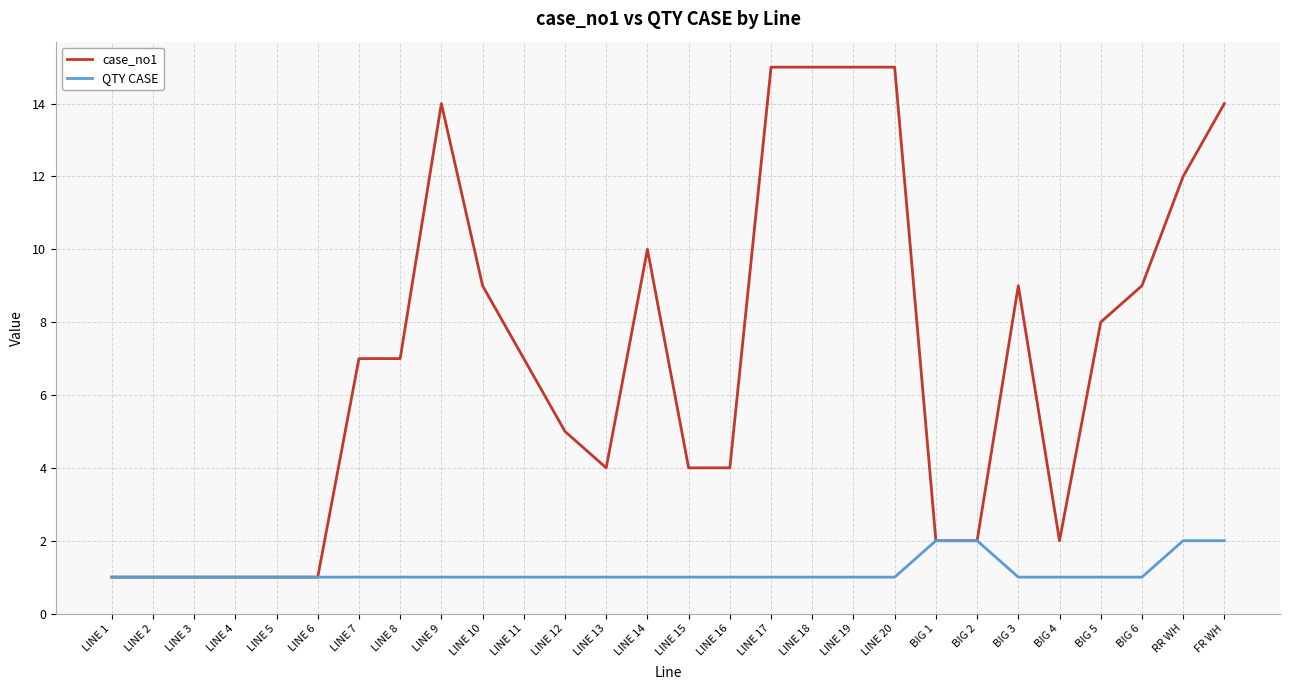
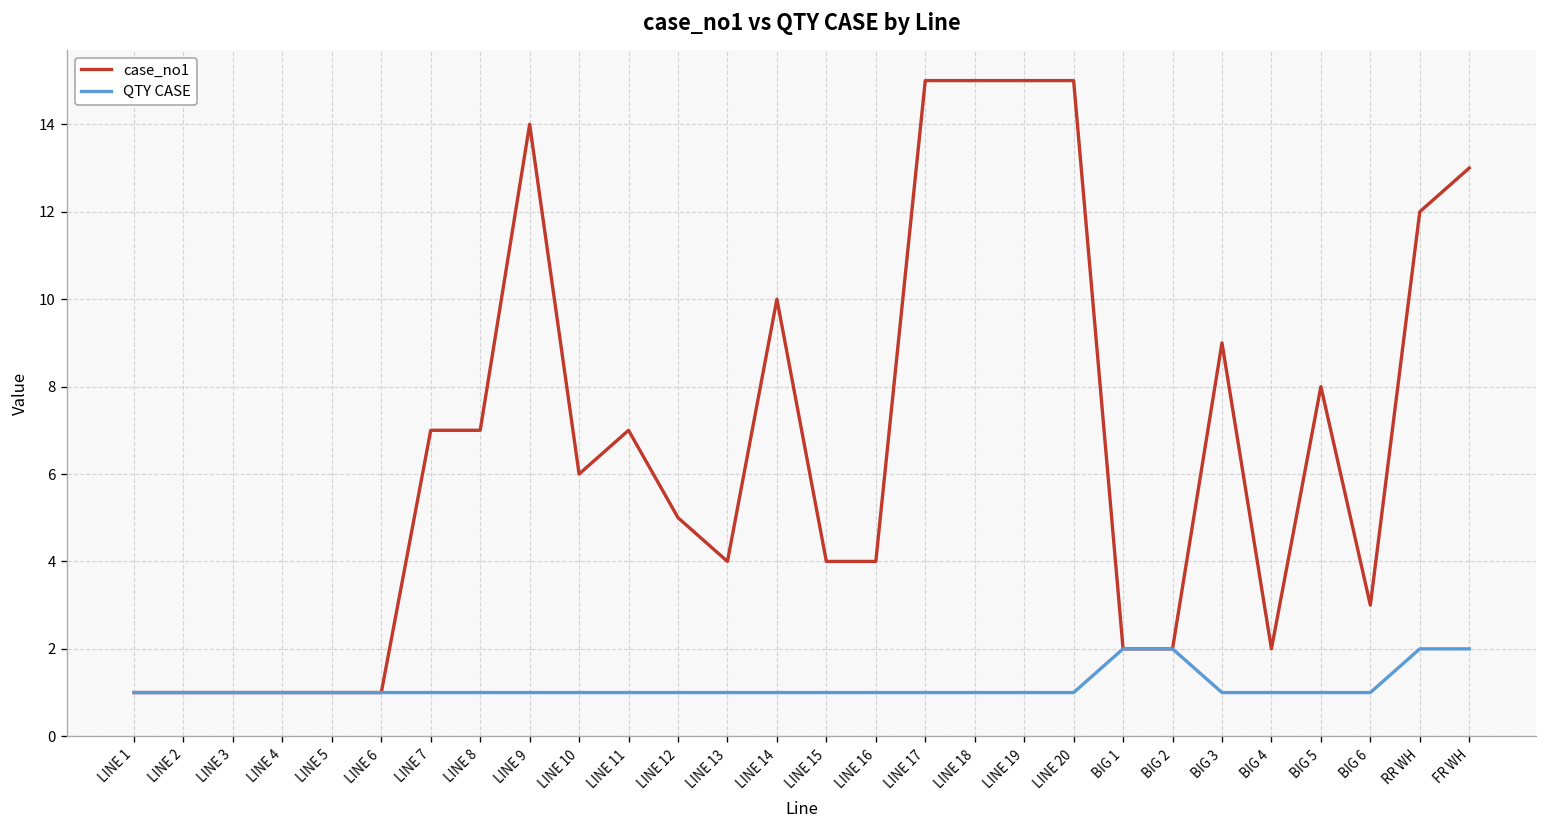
case_no1, LINE 10: 9 -> 6
case_no1, BIG 6: 9 -> 3
case_no1, FR WH: 14 -> 13
